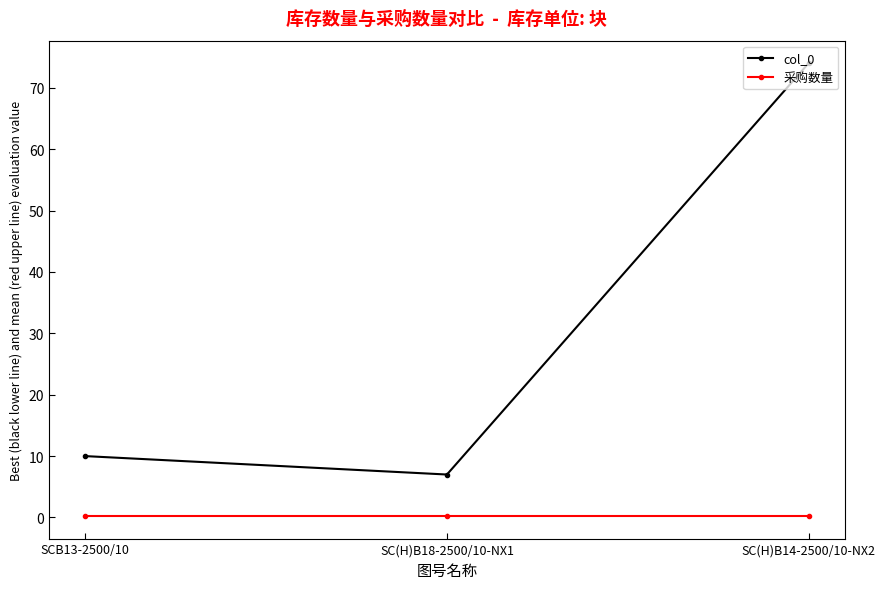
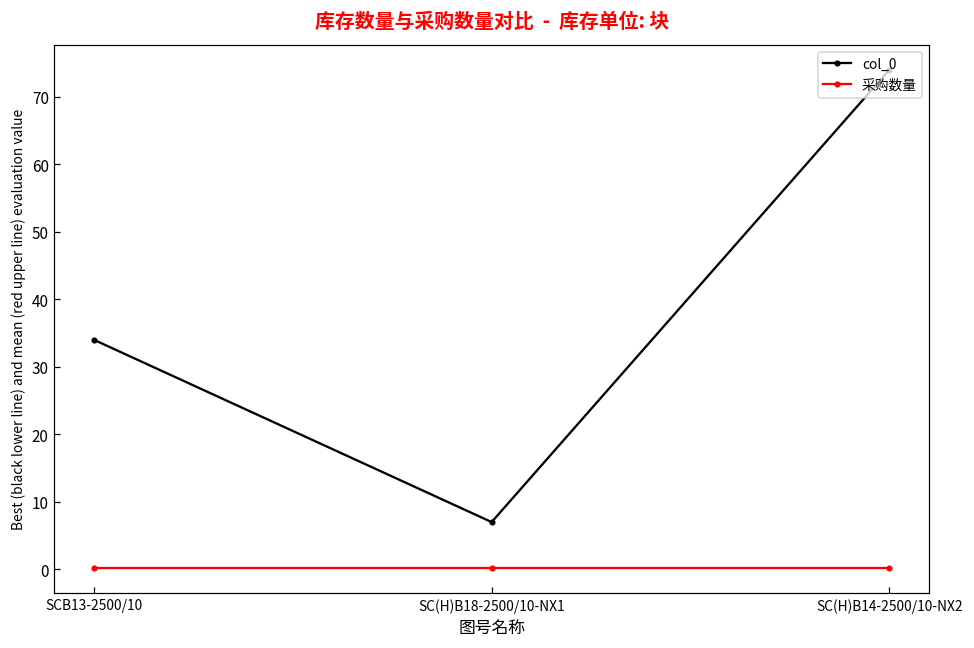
col_0, SCB13-2500/10: 10 -> 34
